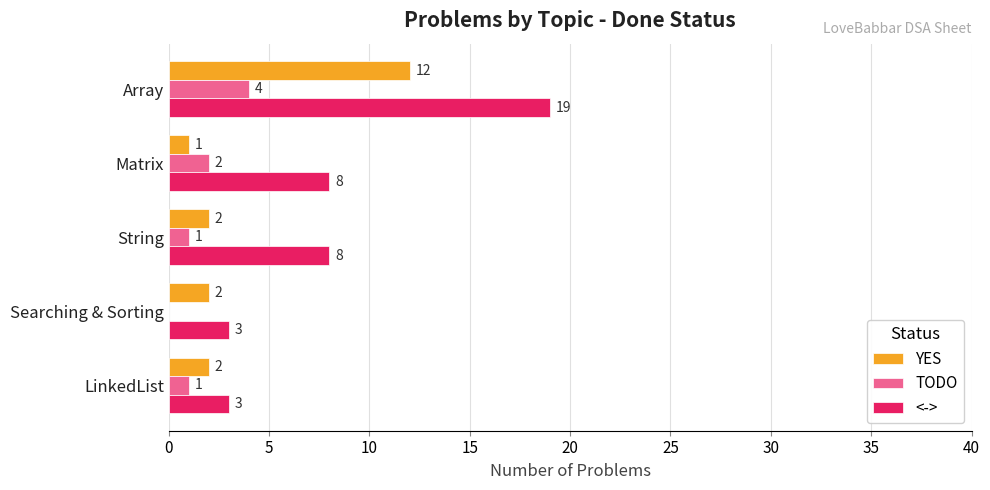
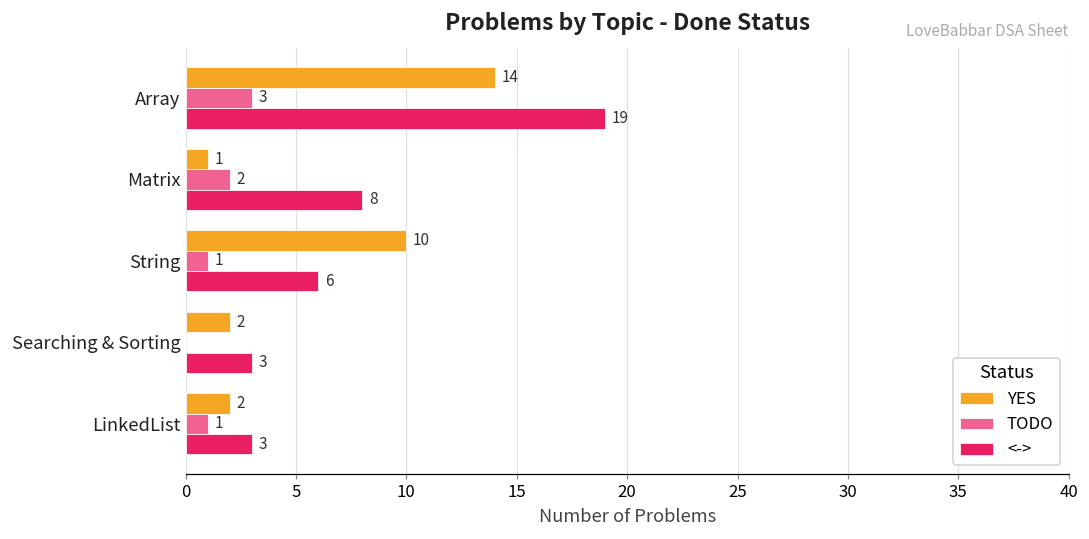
YES, Array: 12 -> 14
TODO, Array: 4 -> 3
YES, String: 2 -> 10
<->, String: 8 -> 6
